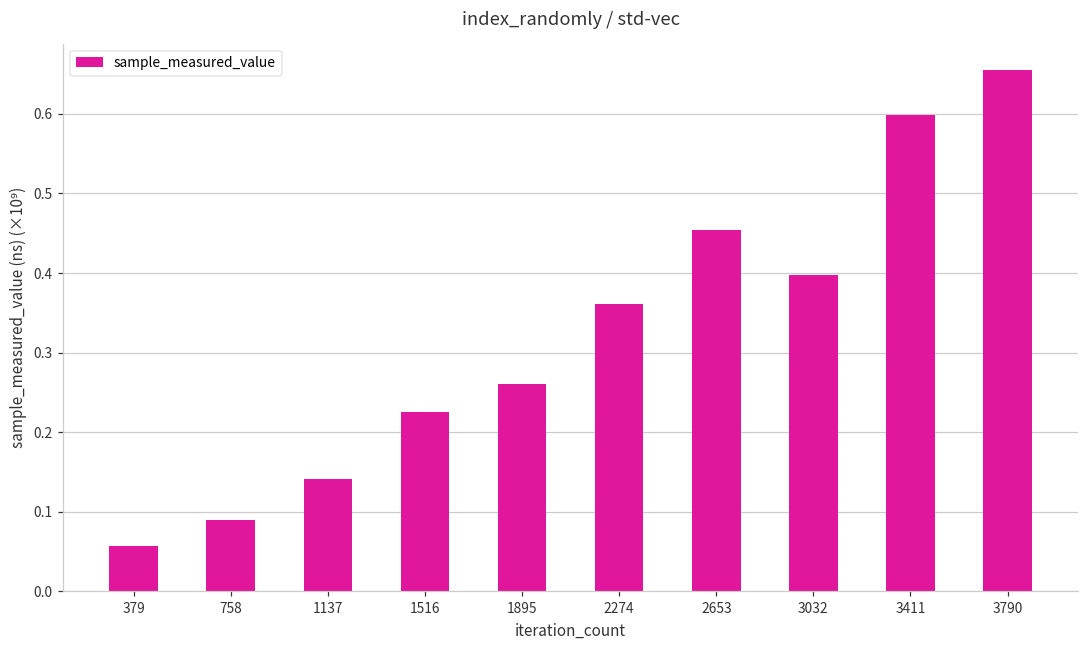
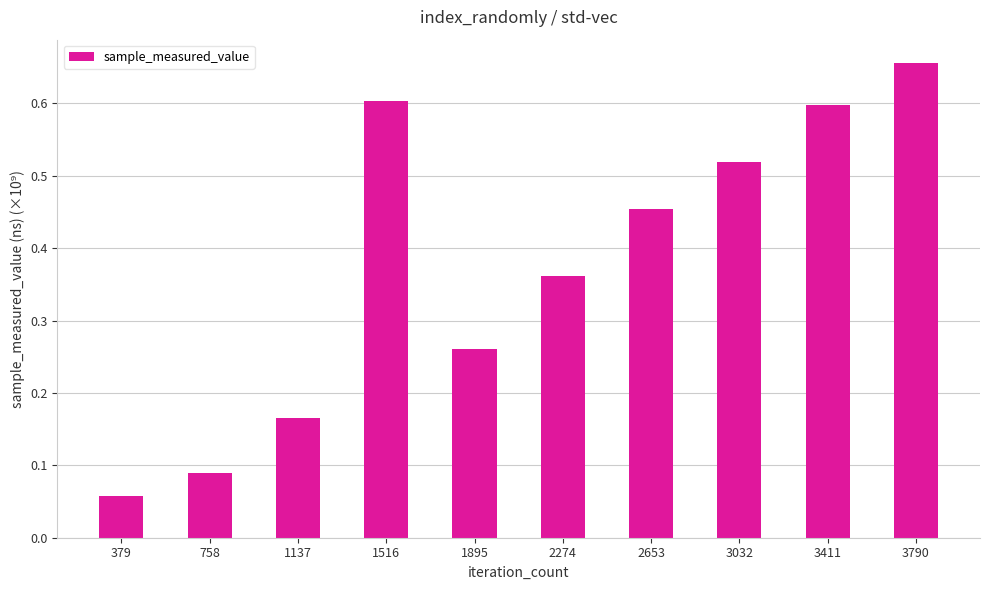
1137: 0.14 -> 0.17
1516: 0.23 -> 0.60
3032: 0.40 -> 0.52
